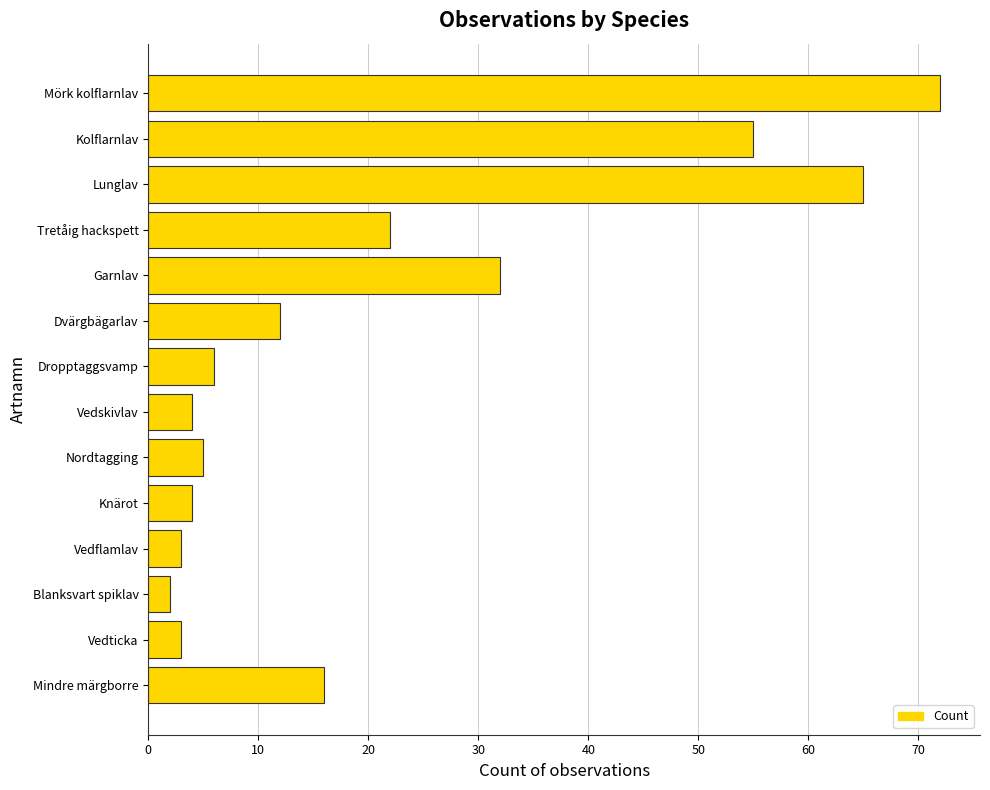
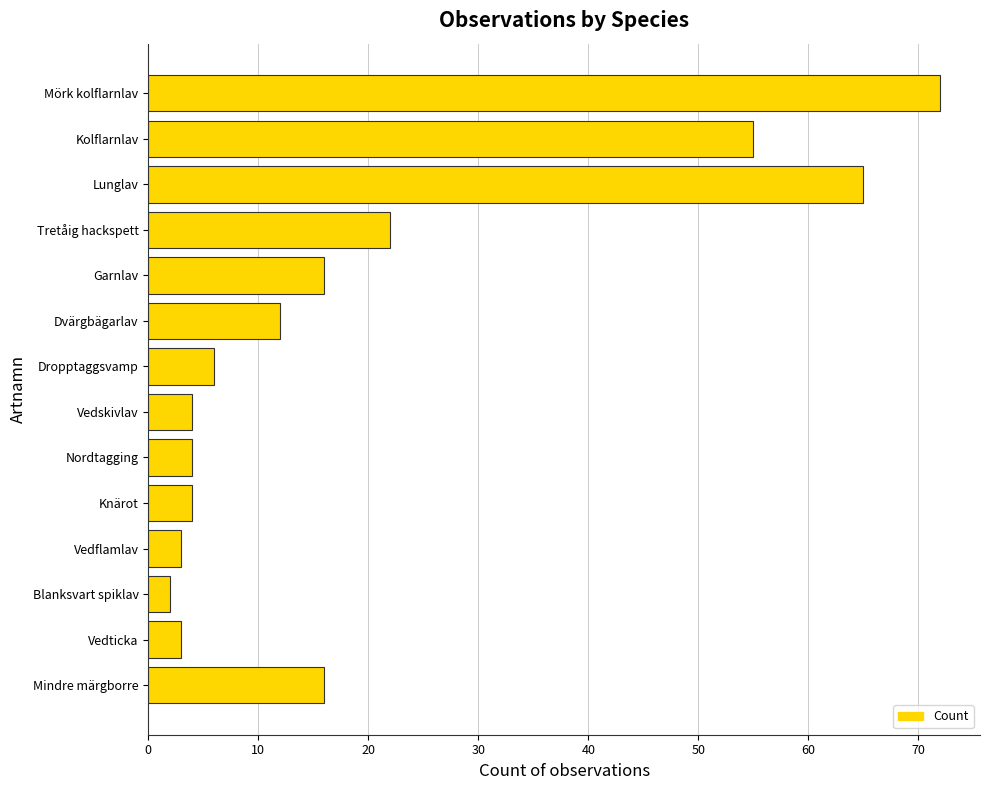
Garnlav: 32 -> 16
Nordtagging: 5 -> 4
